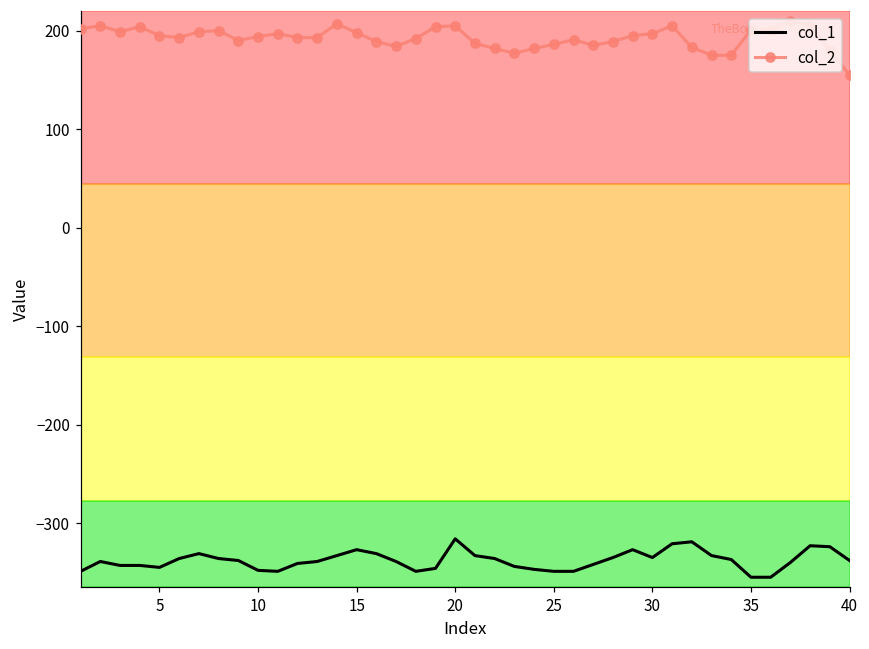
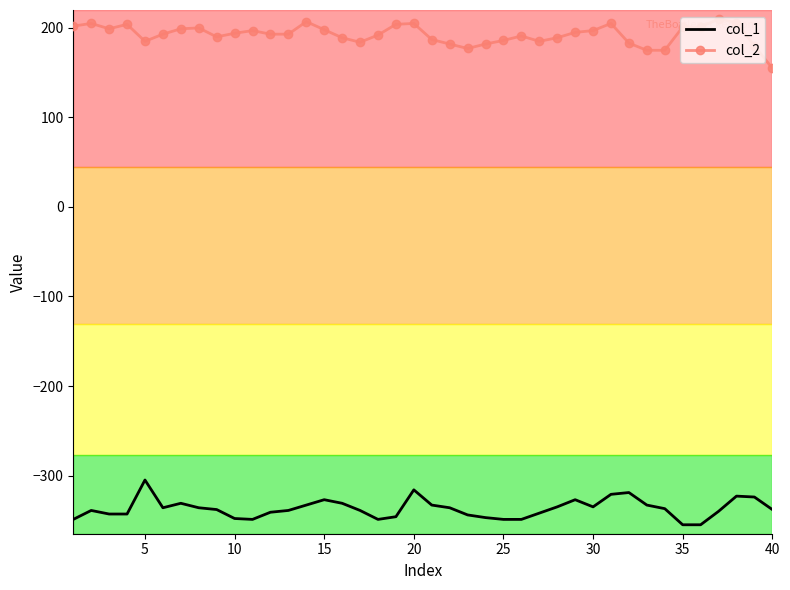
col_1, 5: -350 -> -310
col_2, 5: 200 -> 190
